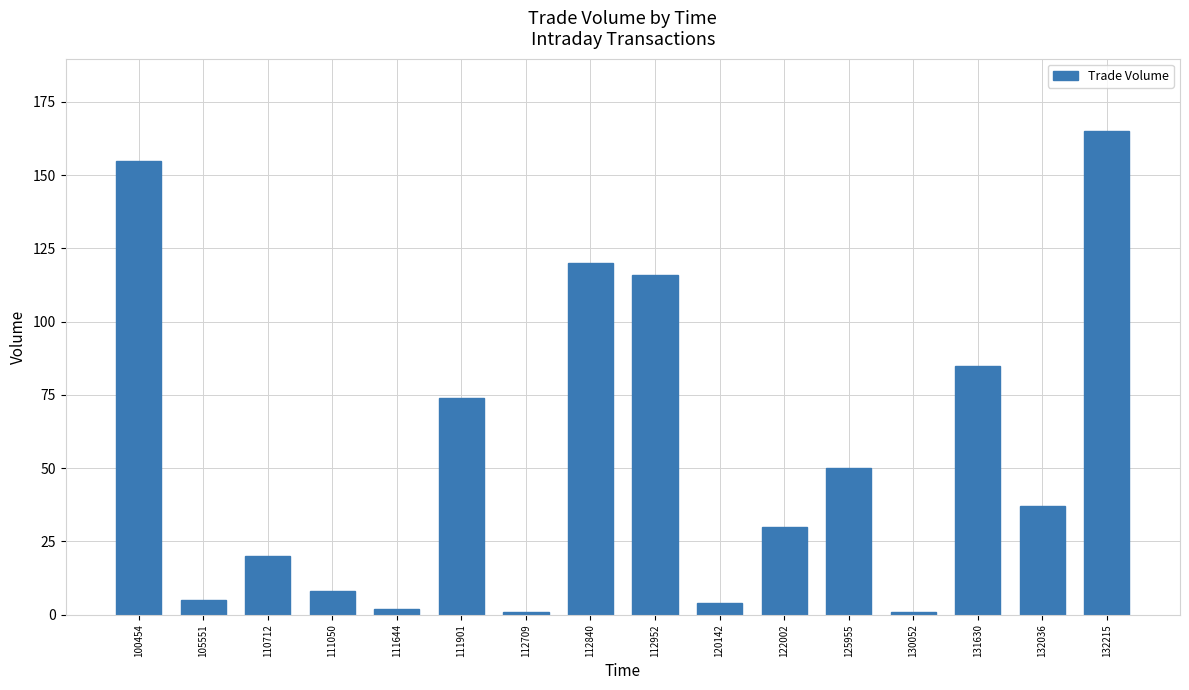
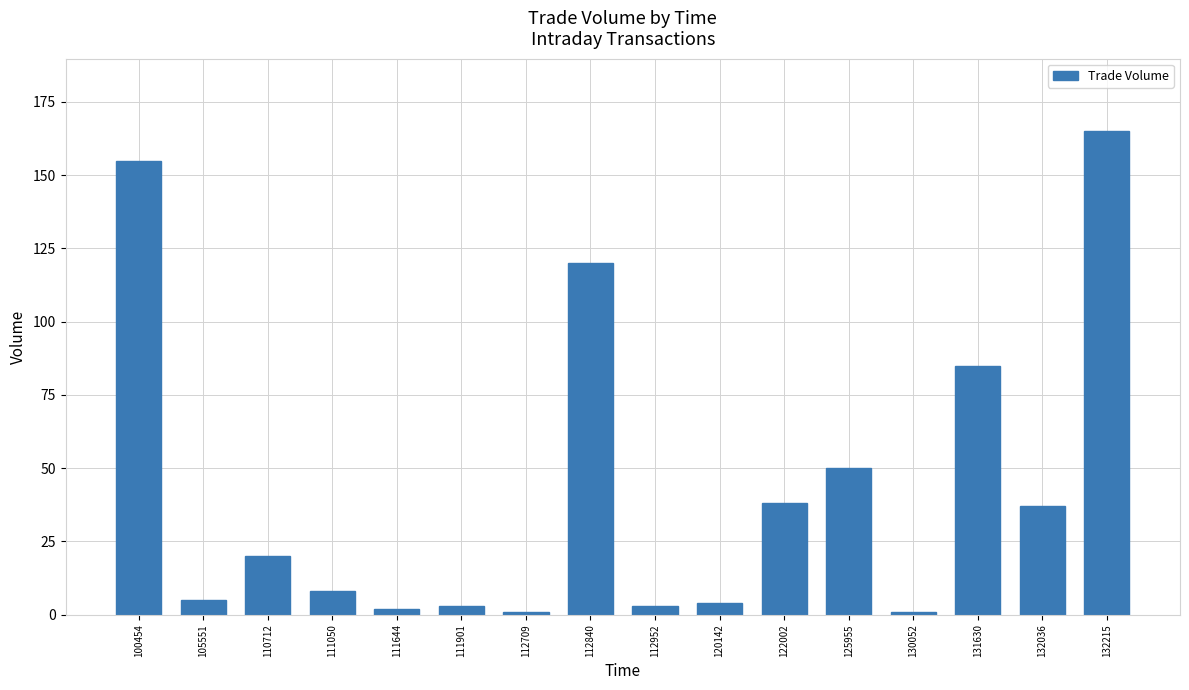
111901: 74 -> 3
112952: 116 -> 3
122002: 30 -> 38
